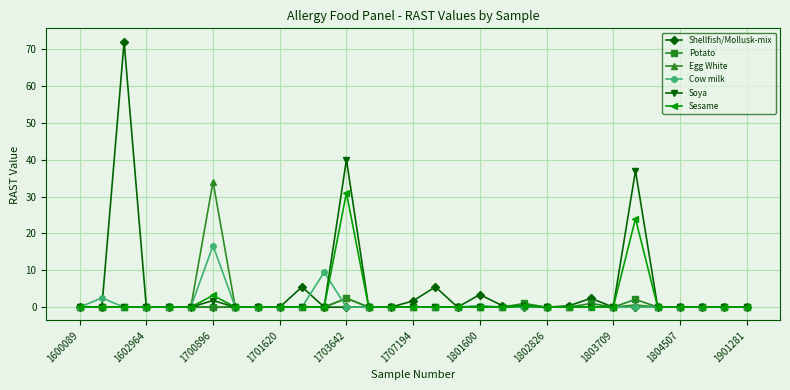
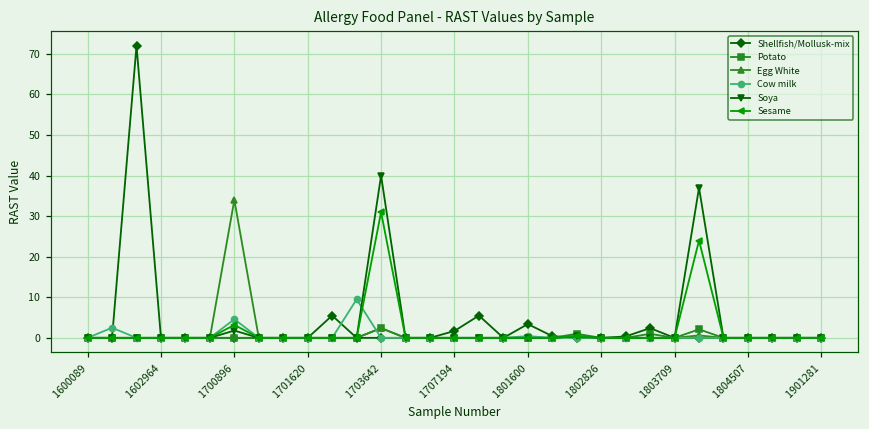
Cow milk, 1700896: 17 -> 5
